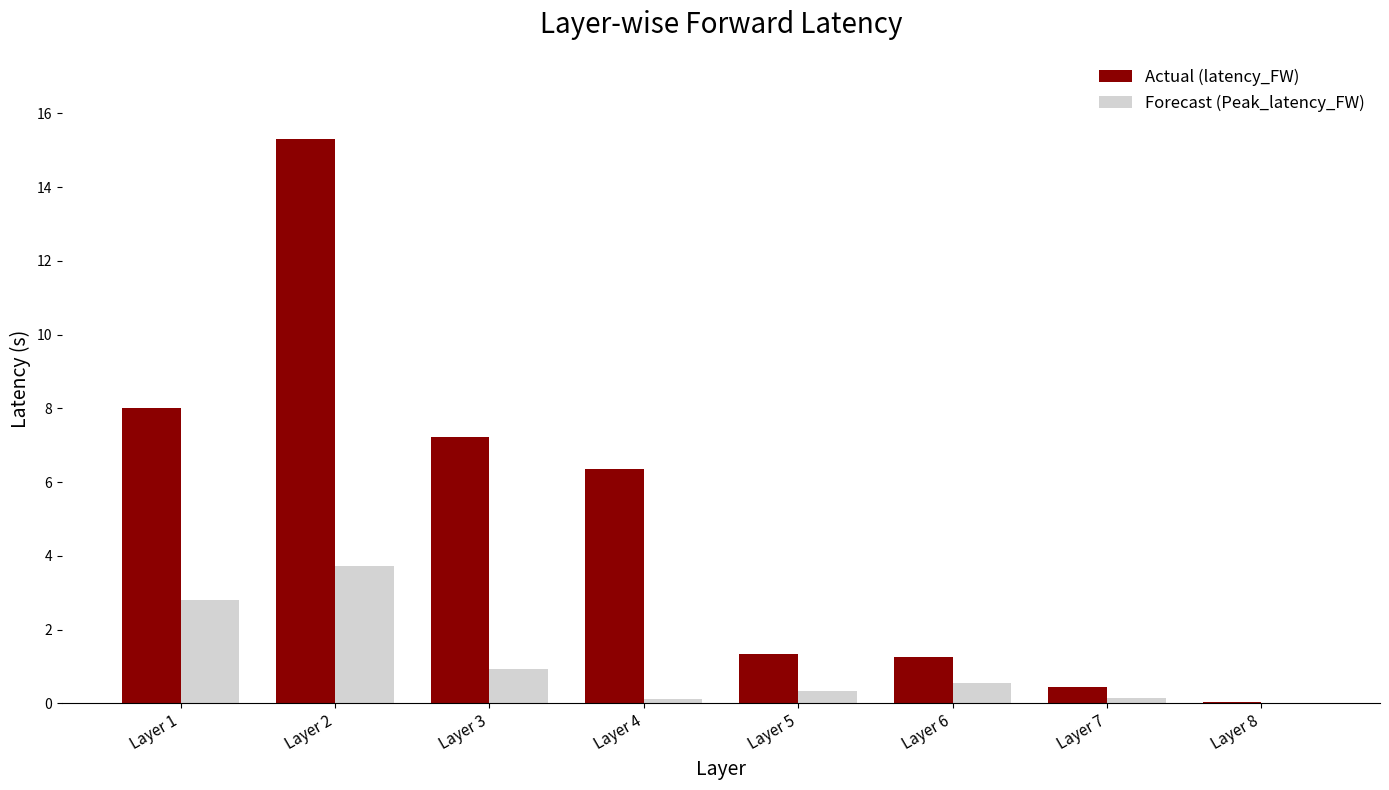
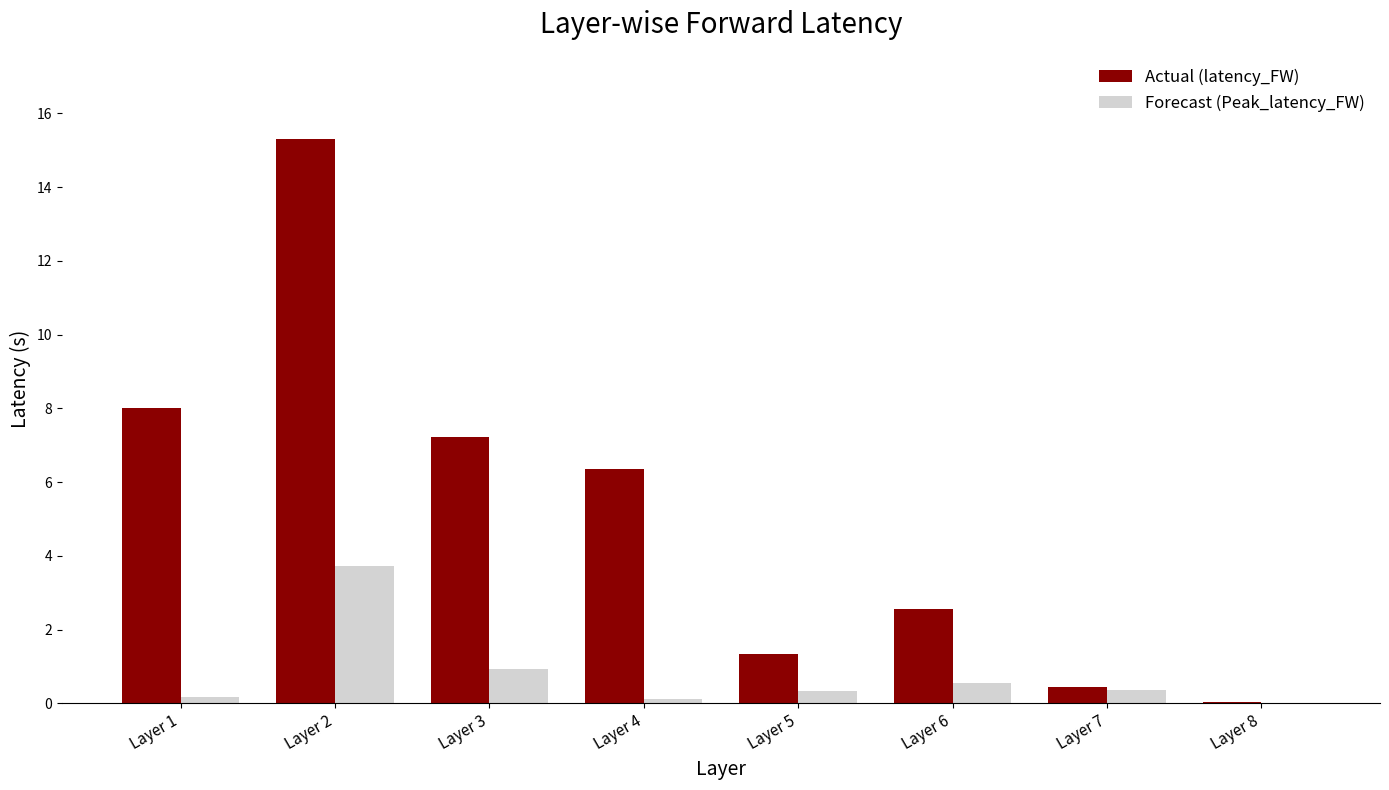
Forecast (Peak_latency_FW), Layer 1: 2.8 -> 0.2
Actual (latency_FW), Layer 6: 1.3 -> 2.6
Forecast (Peak_latency_FW), Layer 7: 0.1 -> 0.4
